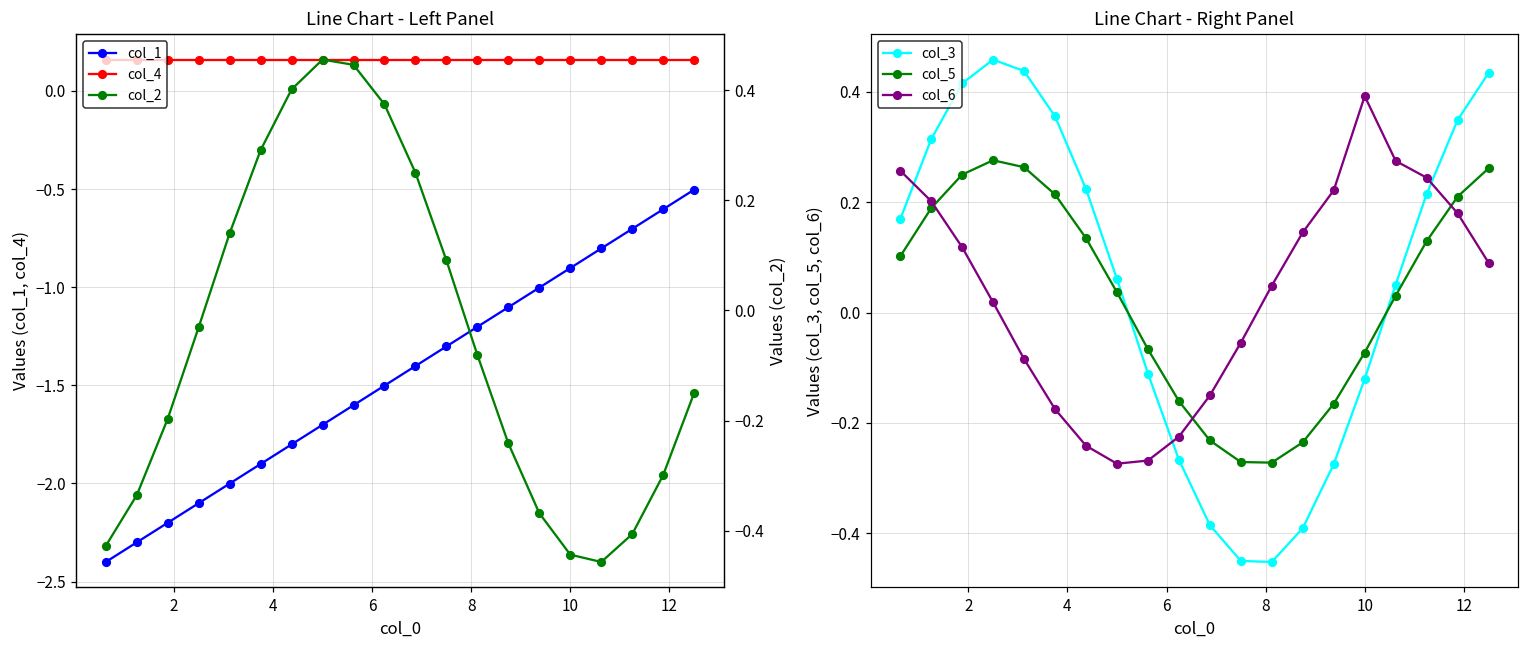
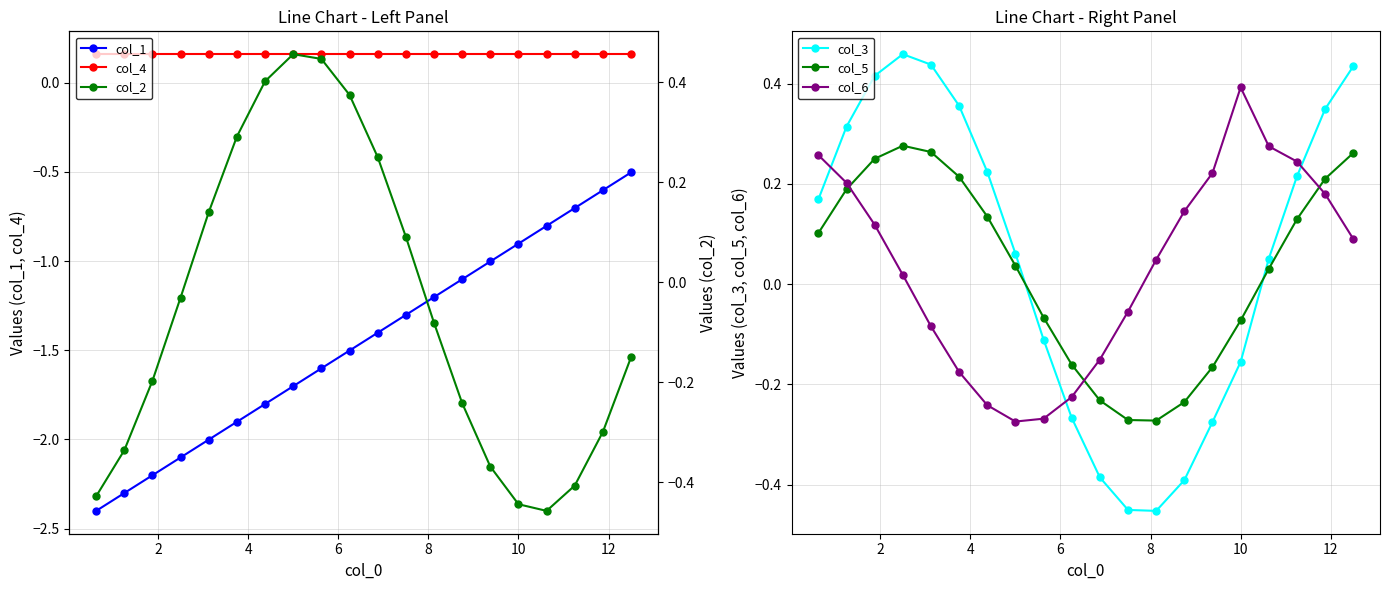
Line Chart - Right Panel, col_3, 10: -0.12 -> -0.16
